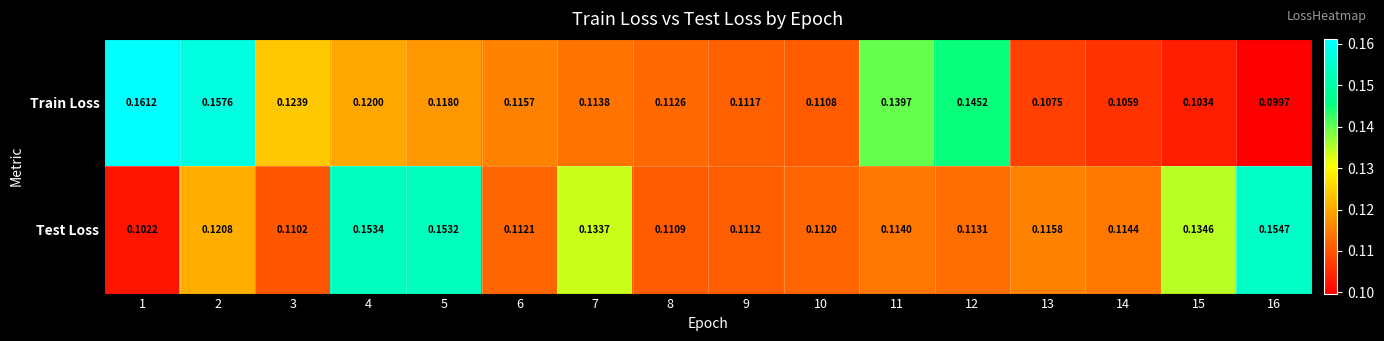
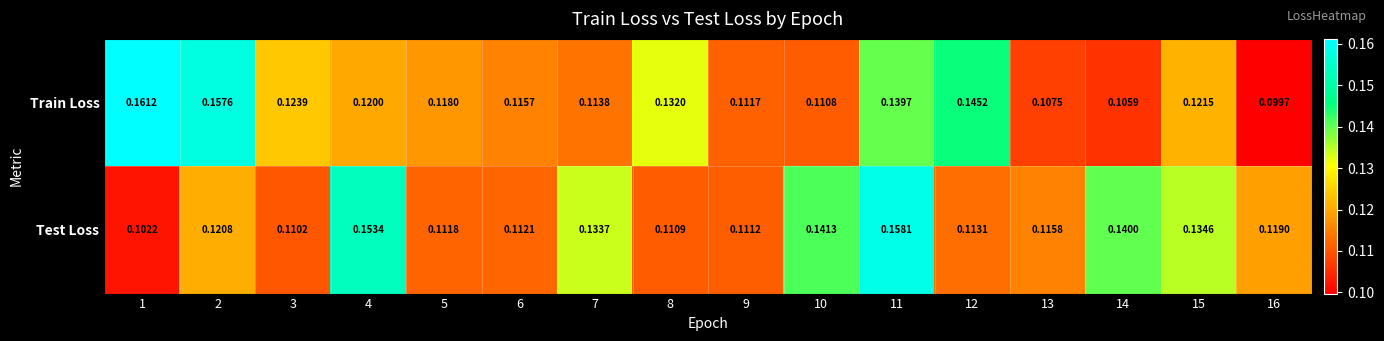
Train Loss, 8: 0.1126 -> 0.1320
Train Loss, 15: 0.1034 -> 0.1215
Test Loss, 5: 0.1532 -> 0.1118
Test Loss, 10: 0.1120 -> 0.1413
Test Loss, 11: 0.1140 -> 0.1581
Test Loss, 14: 0.1144 -> 0.1400
Test Loss, 16: 0.1547 -> 0.1190
